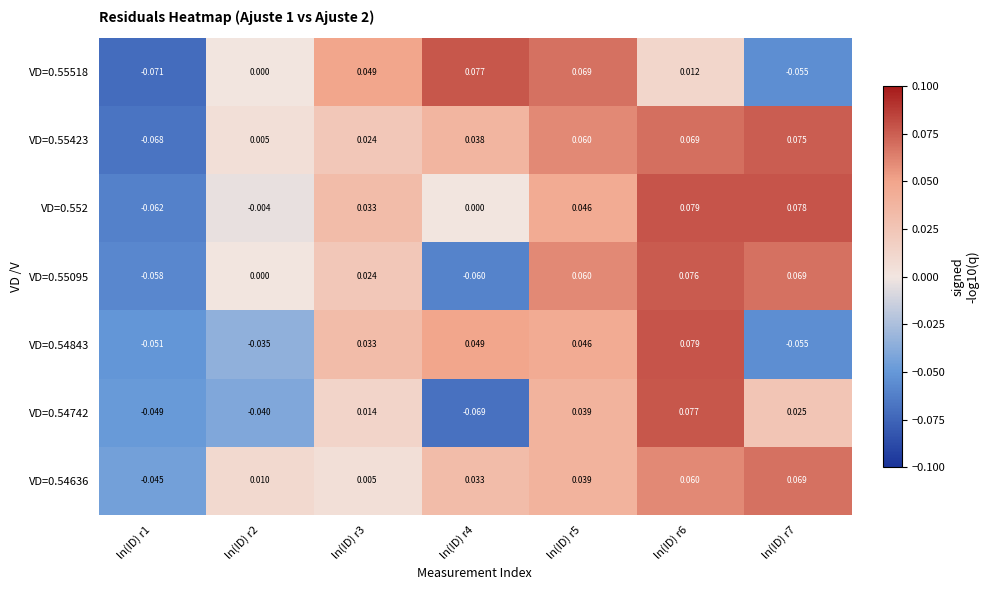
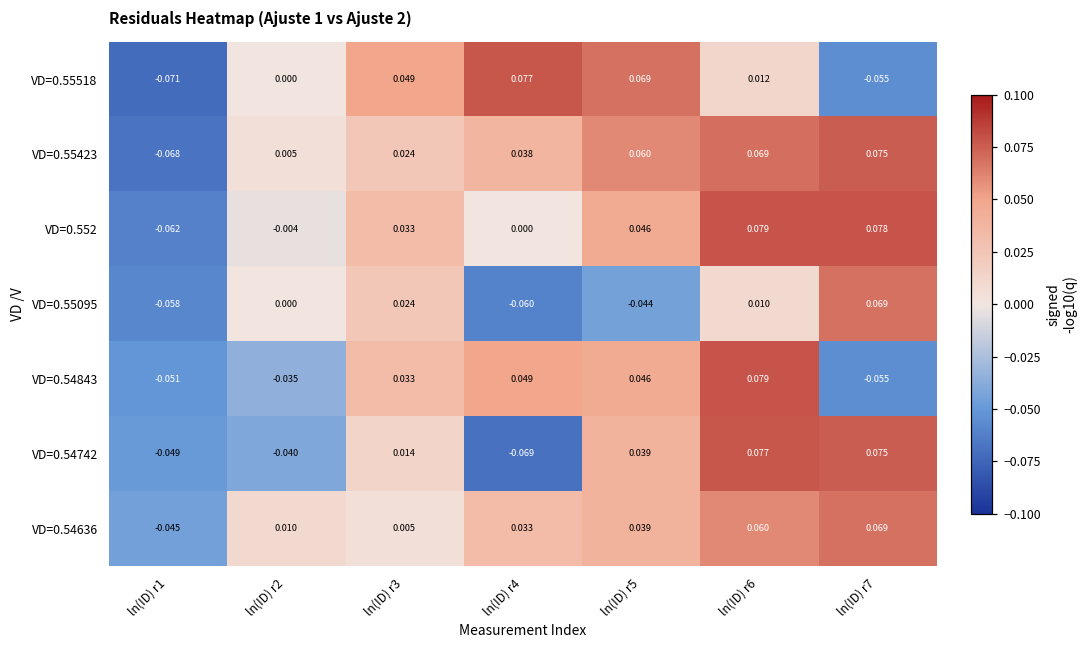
VD=0.55095, ln(ID) r5: 0.060 -> -0.044
VD=0.55095, ln(ID) r6: 0.076 -> 0.010
VD=0.54742, ln(ID) r7: 0.025 -> 0.075
